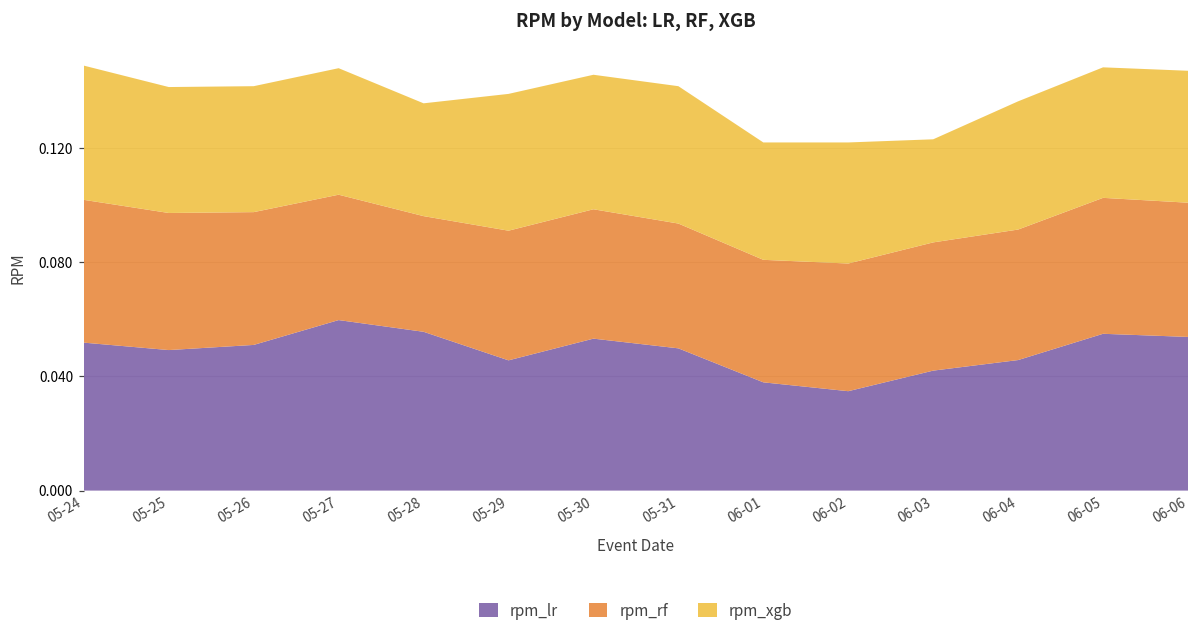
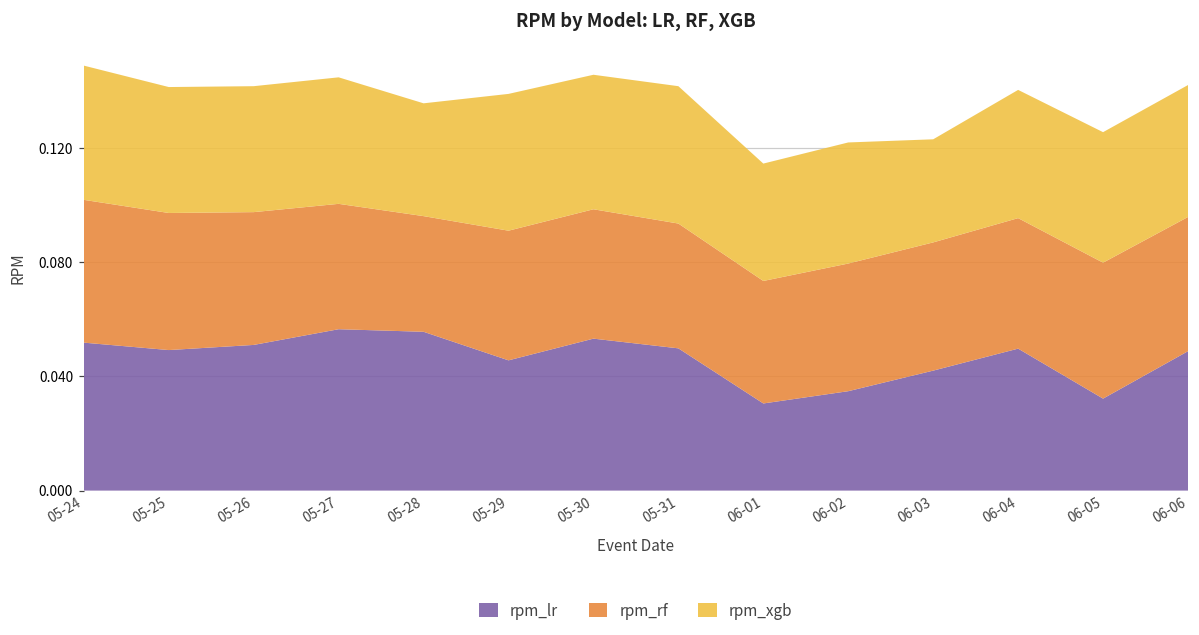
rpm_lr, 05-27: 0.060 -> 0.057
rpm_lr, 06-01: 0.038 -> 0.031
rpm_lr, 06-04: 0.046 -> 0.050
rpm_lr, 06-05: 0.055 -> 0.032
rpm_lr, 06-06: 0.054 -> 0.049
